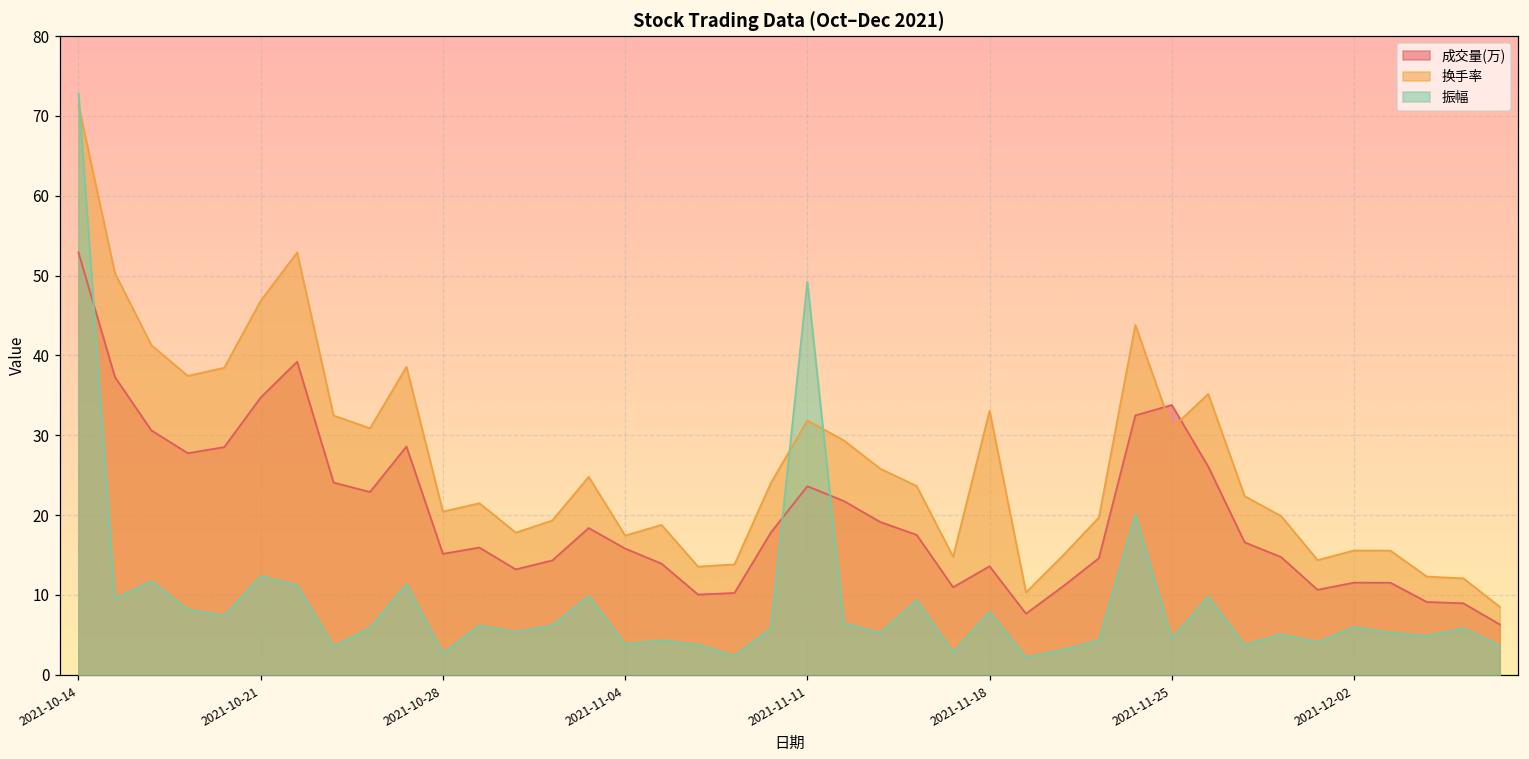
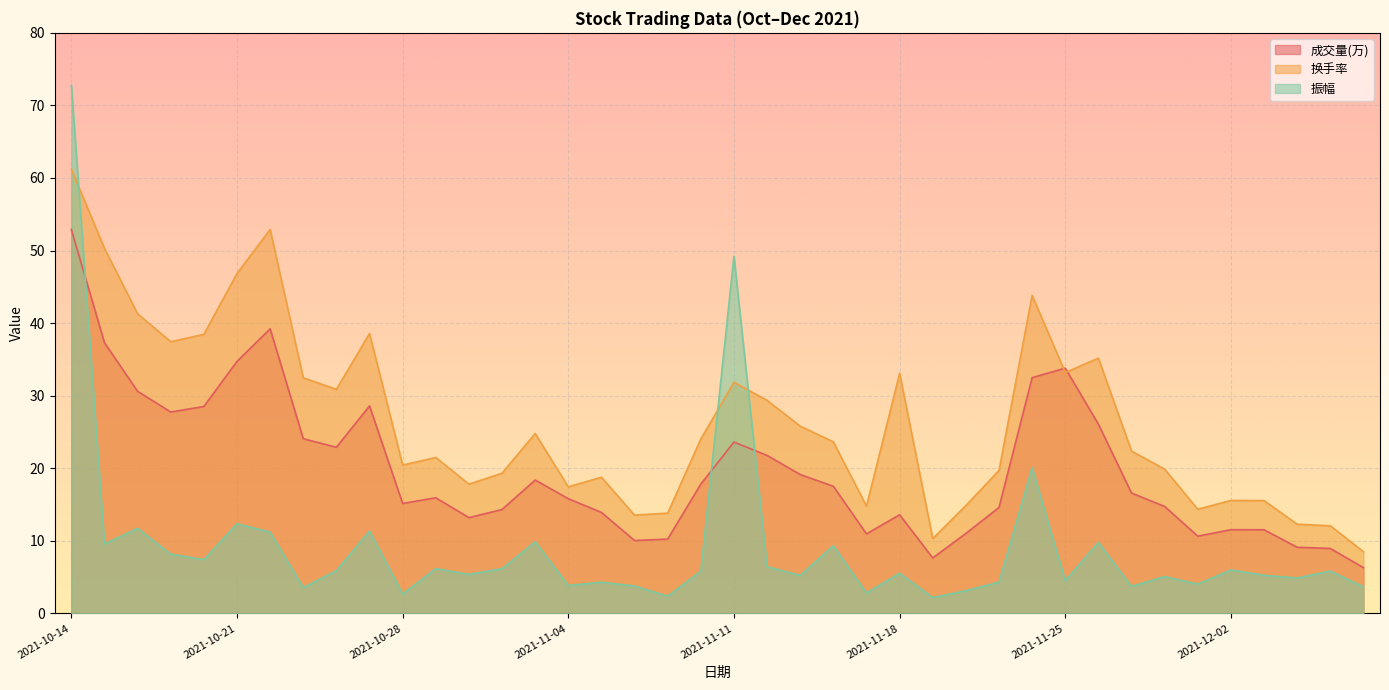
换手率, 2021-10-14: 71 -> 61
振幅, 2021-11-18: 8 -> 6
换手率, 2021-11-25: 31 -> 33
